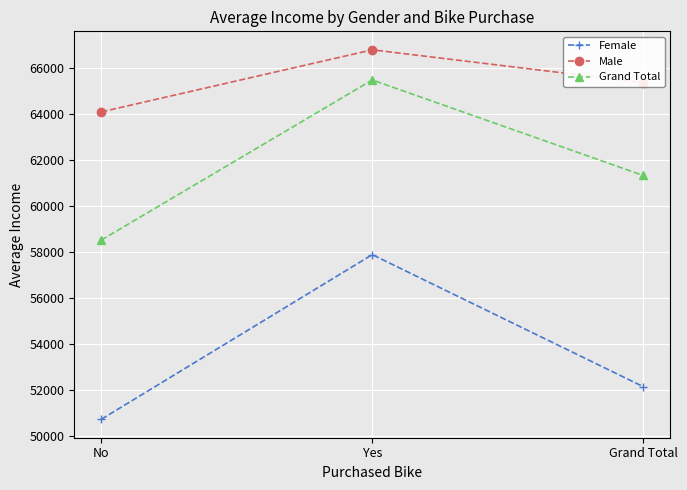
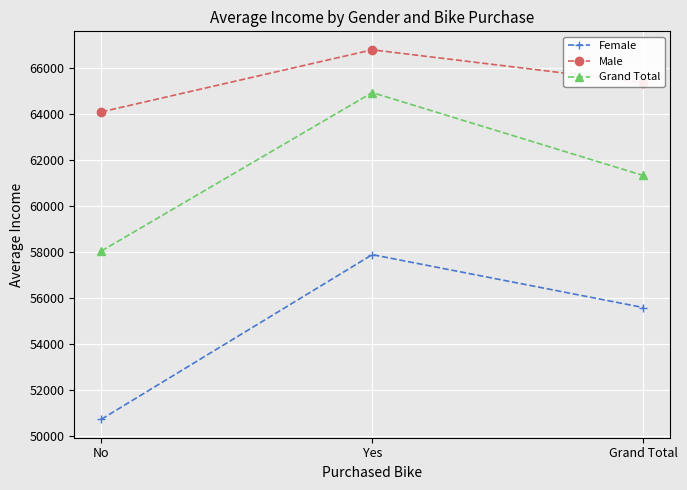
Grand Total, No: 58500 -> 58000
Grand Total, Yes: 65500 -> 64900
Female, Grand Total: 52100 -> 55600
